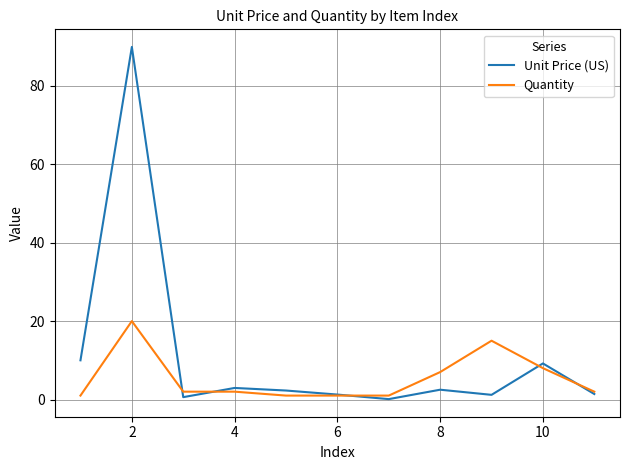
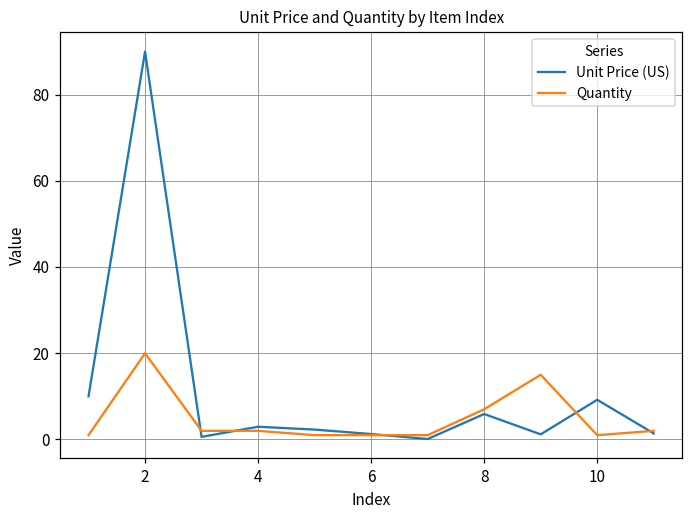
Unit Price (US), 8: 3 -> 6
Quantity, 10: 8 -> 1
